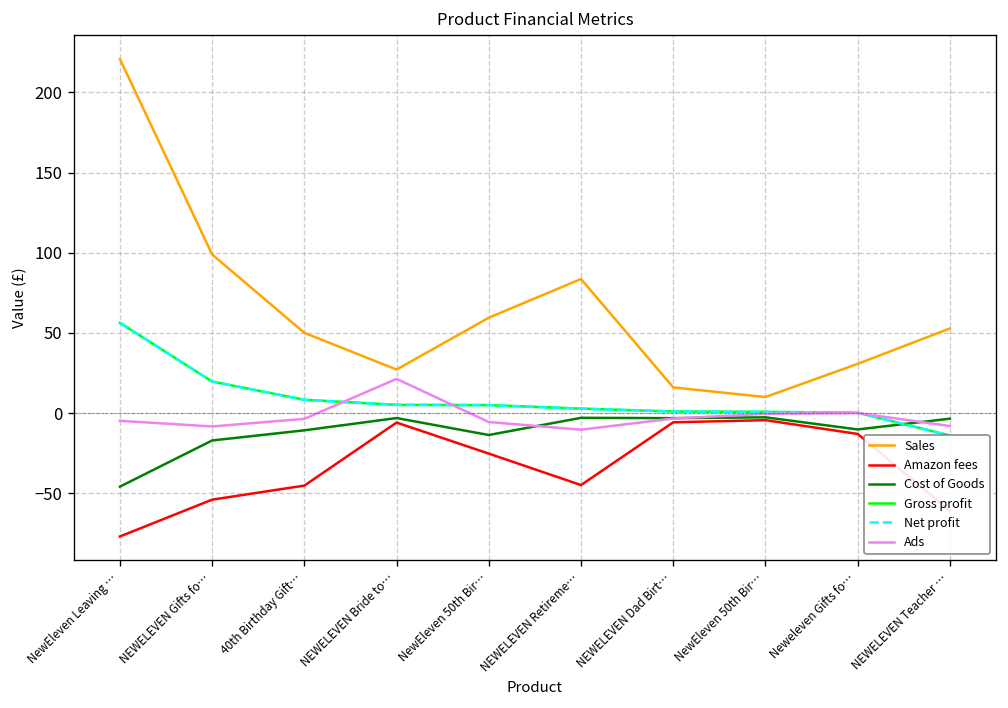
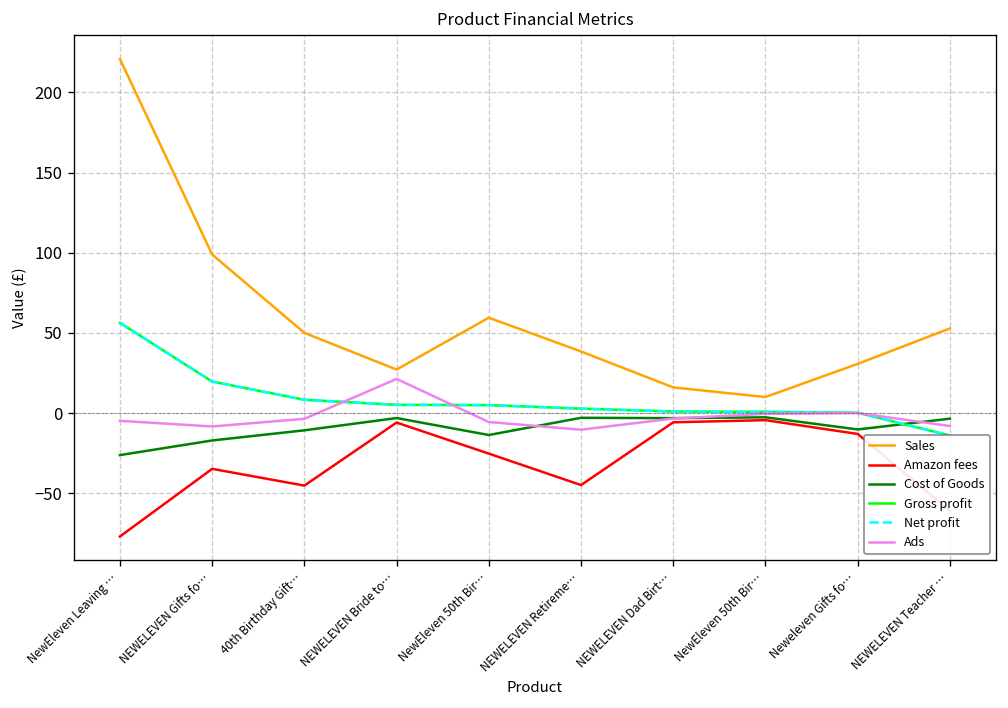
Cost of Goods, NewEleven Leaving …: -46 -> -26
Amazon fees, NEWELEVEN Gifts fo…: -54 -> -35
Sales, NEWELEVEN Retireme…: 84 -> 38
